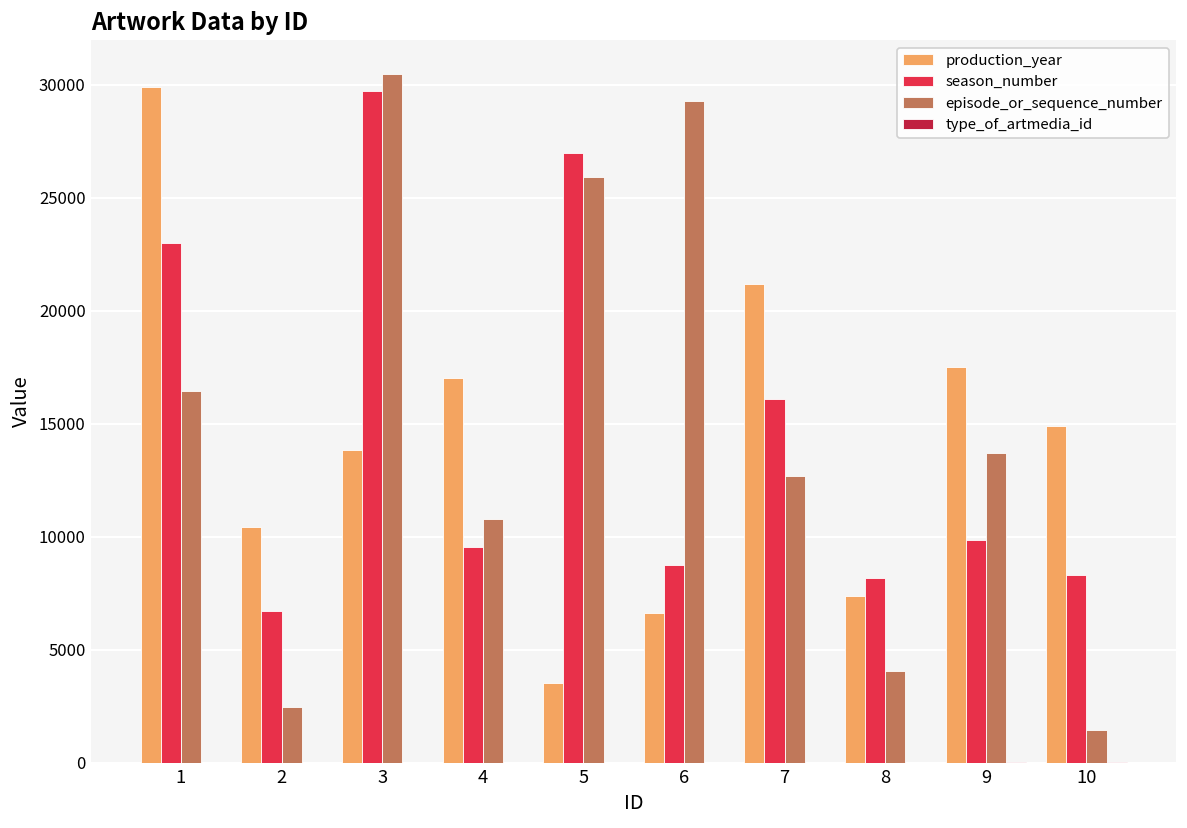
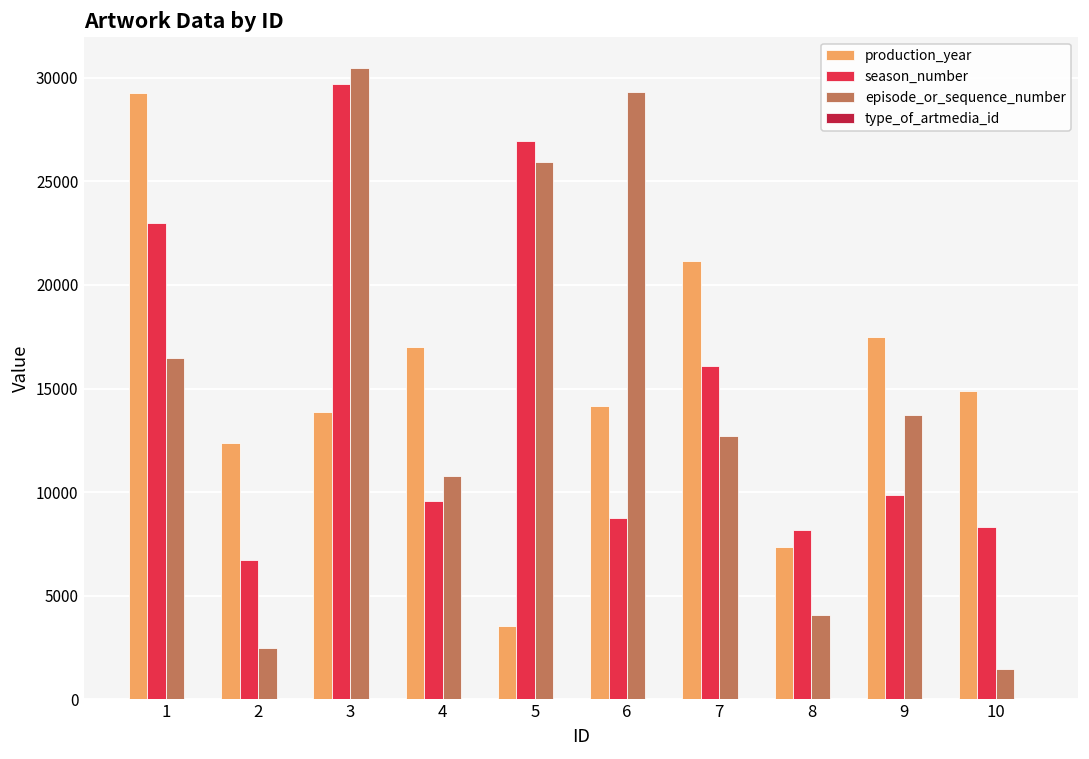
production_year, 1: 29900 -> 29300
production_year, 2: 10400 -> 12400
production_year, 6: 6600 -> 14200
